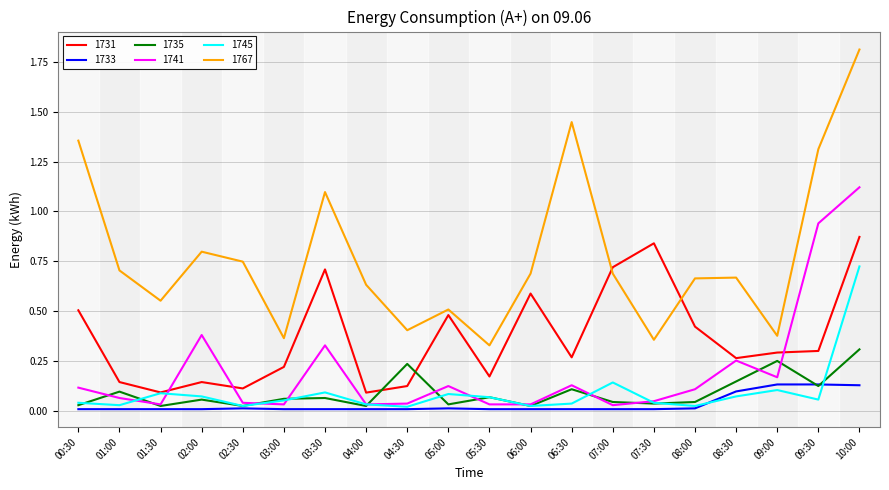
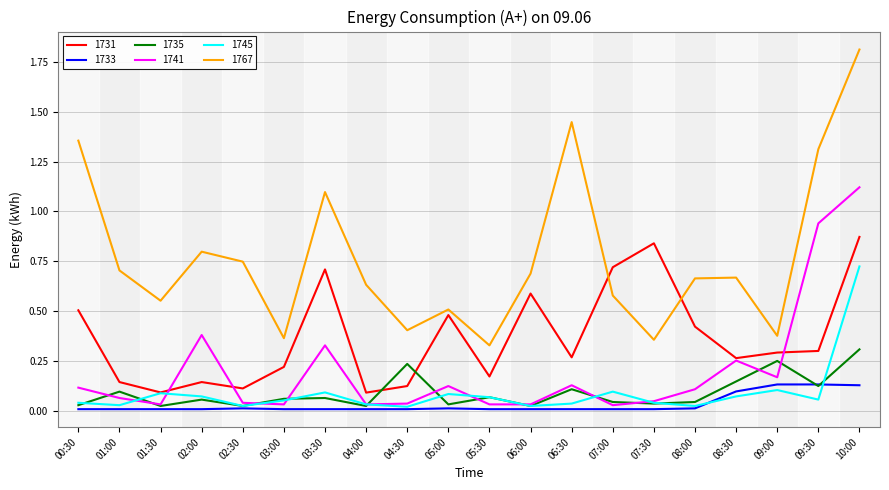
1745, 07:00: 0.14 -> 0.10
1767, 07:00: 0.69 -> 0.58
